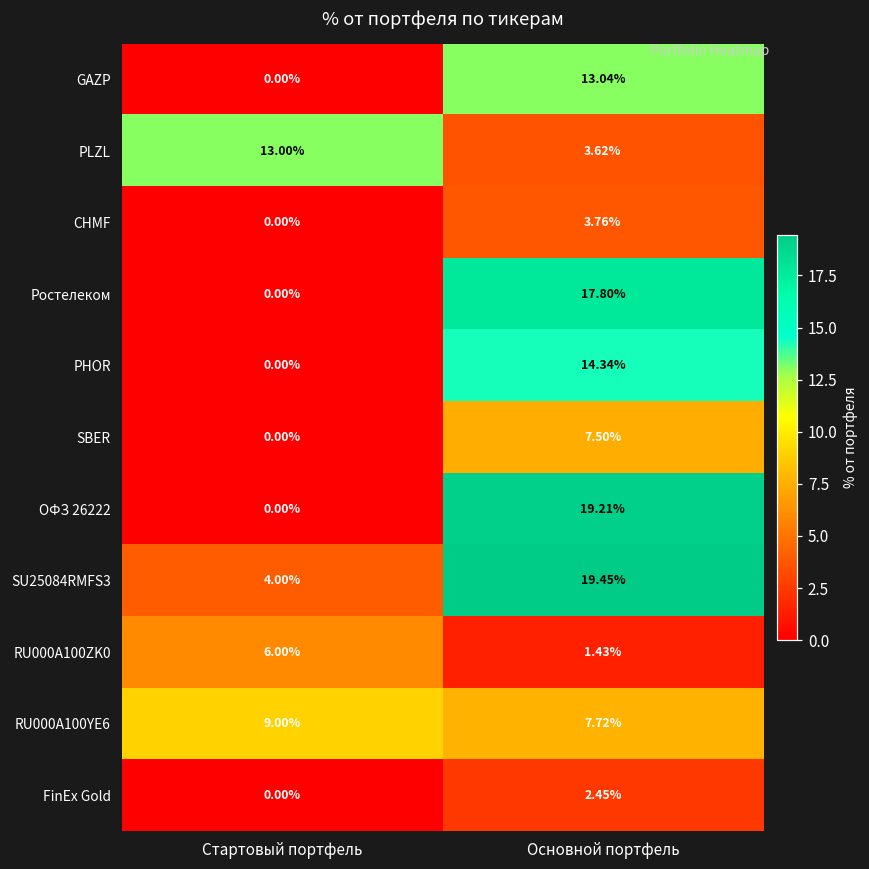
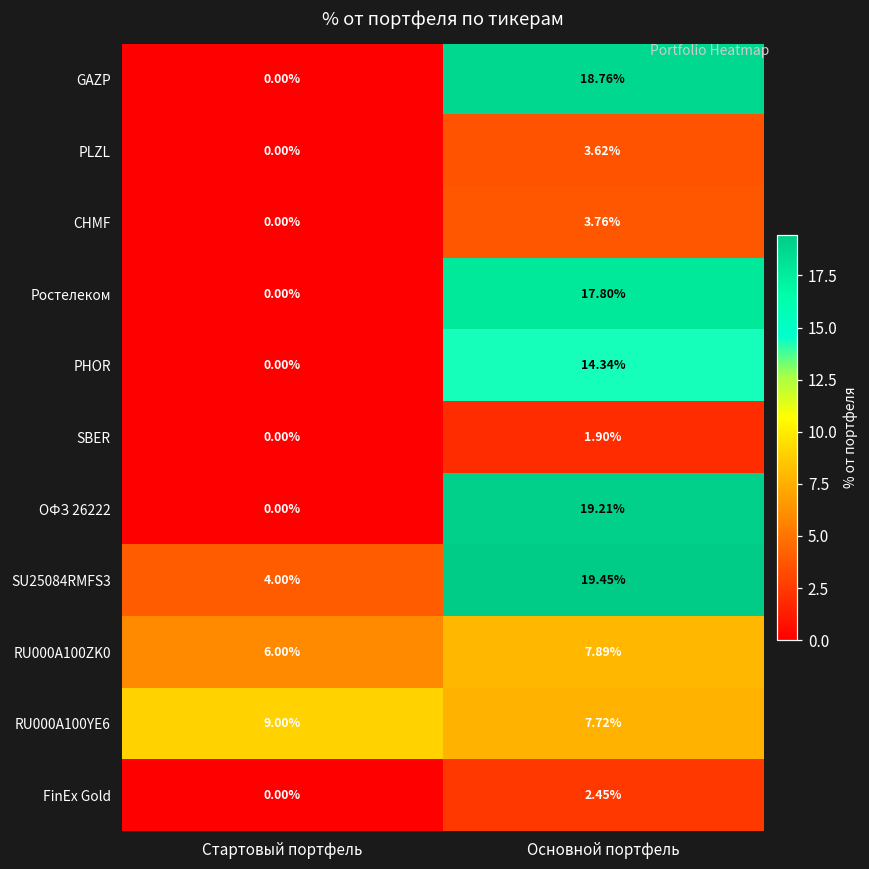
GAZP, Основной портфель: 13.04% -> 18.76%
PLZL, Стартовый портфель: 13.00% -> 0.00%
SBER, Основной портфель: 7.50% -> 1.90%
RU000A100ZK0, Основной портфель: 1.43% -> 7.89%
